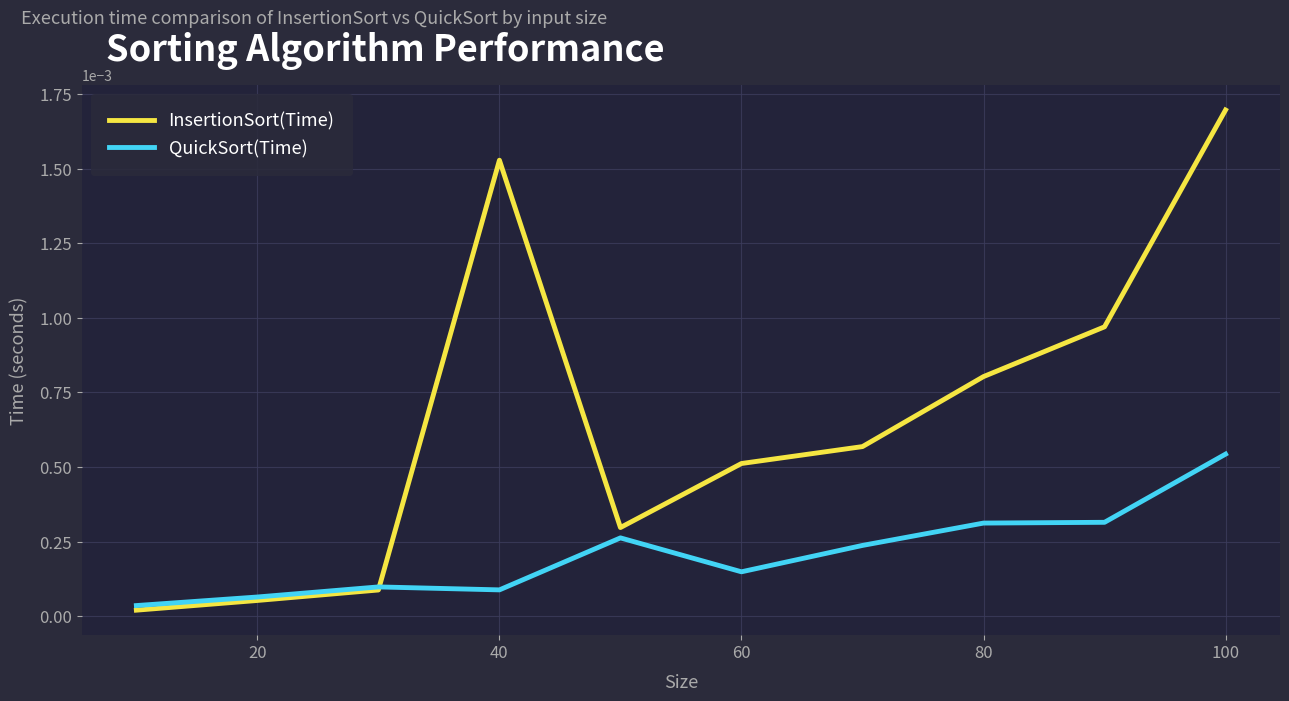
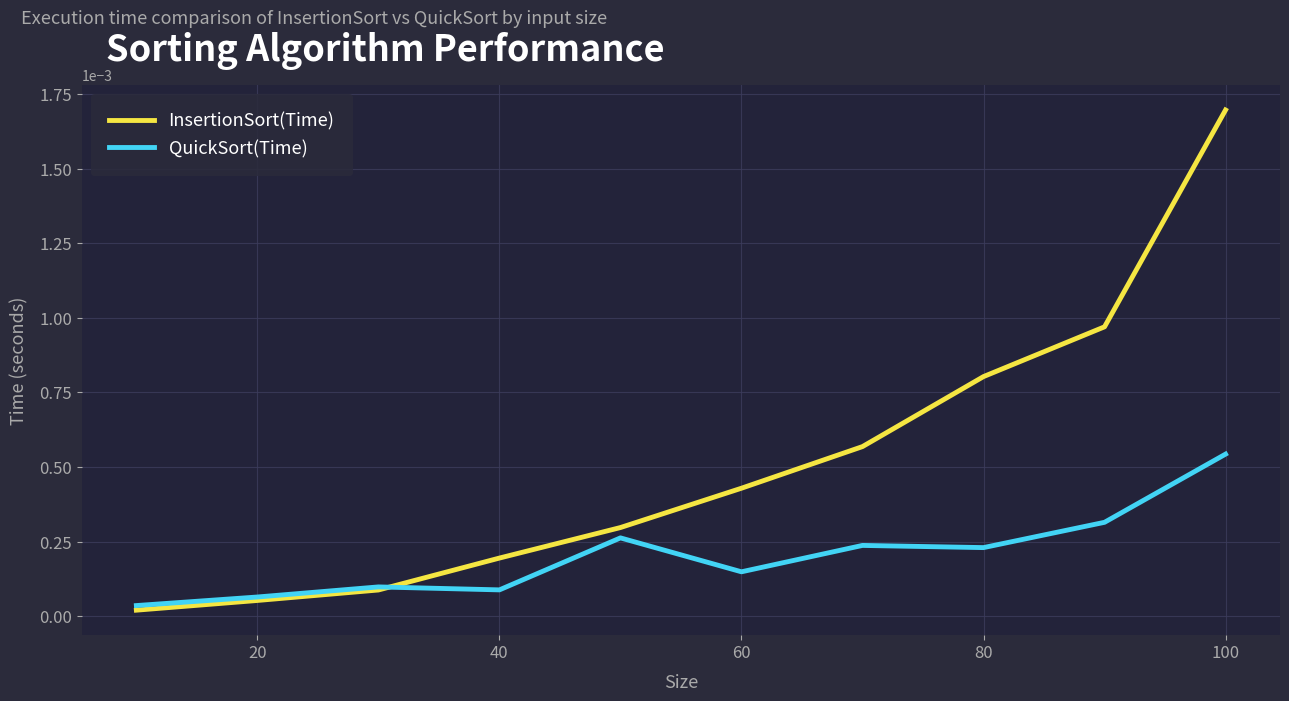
InsertionSort(Time), 40: 0.00153 -> 0.00020
InsertionSort(Time), 60: 0.00051 -> 0.00043
QuickSort(Time), 80: 0.00031 -> 0.00023
